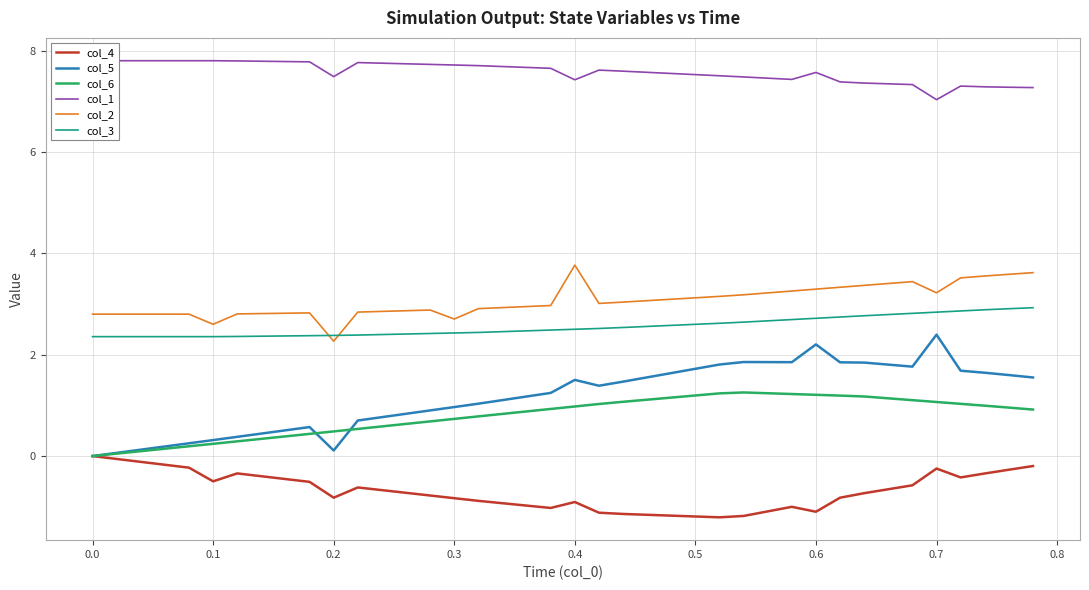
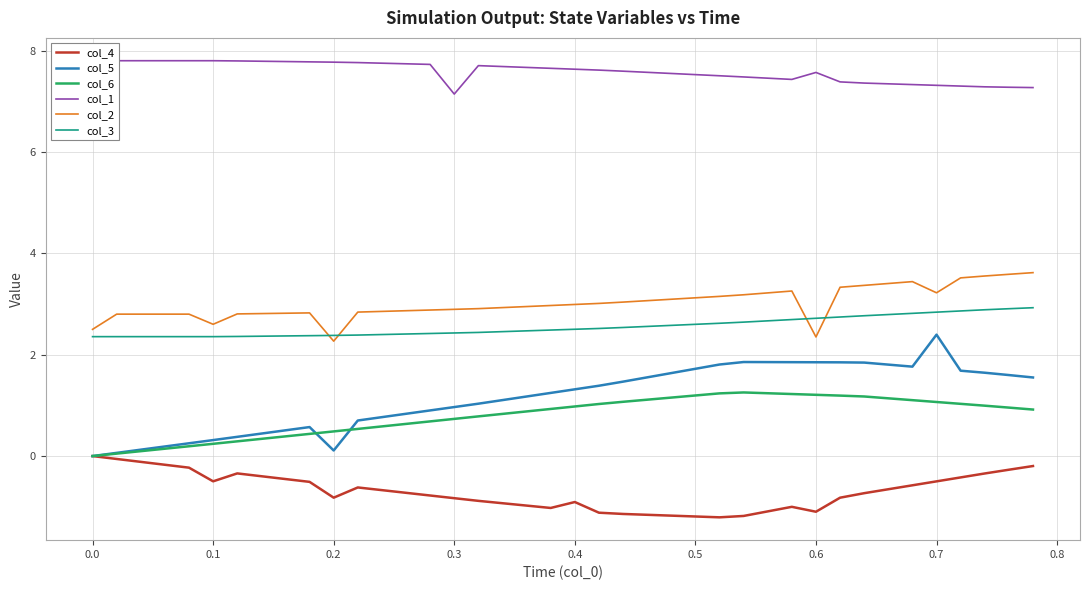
col_2, 0.0: 2.8 -> 2.5
col_1, 0.2: 7.5 -> 7.8
col_1, 0.3: 7.7 -> 7.1
col_2, 0.3: 2.7 -> 2.9
col_5, 0.4: 1.5 -> 1.3
col_1, 0.4: 7.4 -> 7.6
col_2, 0.4: 3.8 -> 3.0
col_5, 0.6: 2.2 -> 1.9
col_2, 0.6: 3.3 -> 2.3
col_4, 0.7: -0.2 -> -0.5
col_1, 0.7: 7.0 -> 7.3
